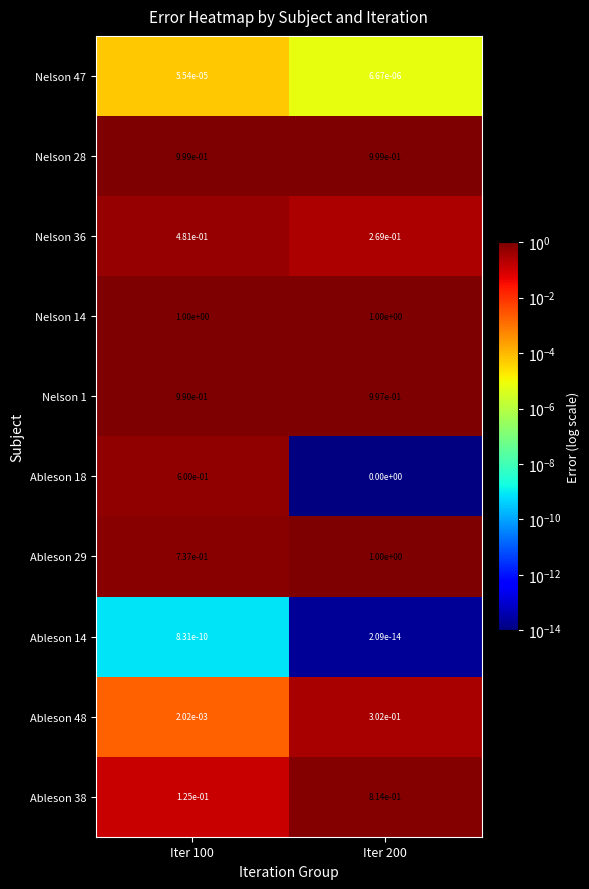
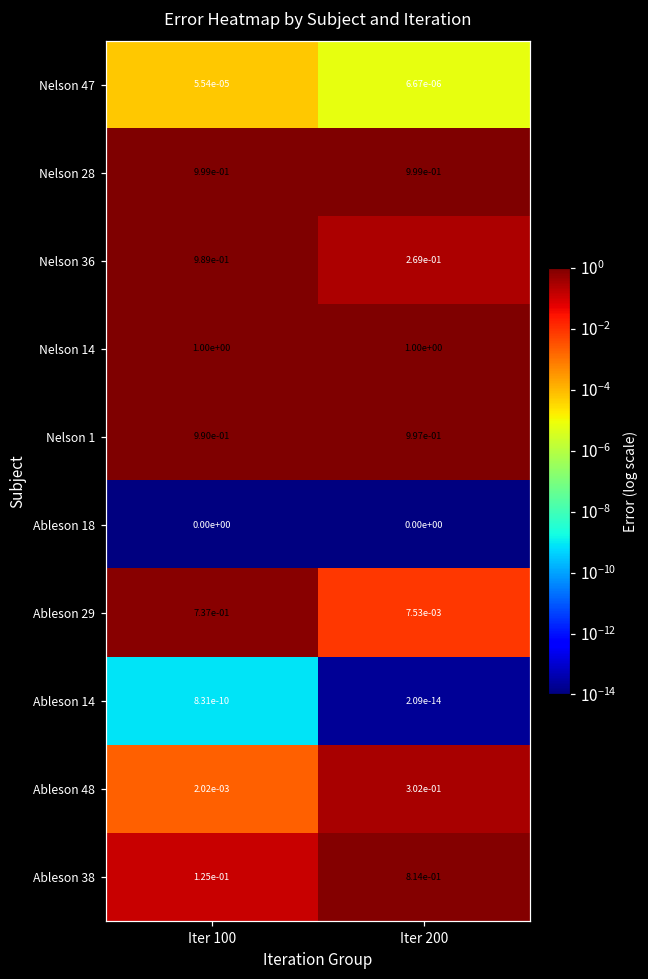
Nelson 36, Iter 100: 4.81e-01 -> 9.89e-01
Ableson 18, Iter 100: 6.00e-01 -> 0.00e+00
Ableson 29, Iter 200: 1.00e+00 -> 7.53e-03
